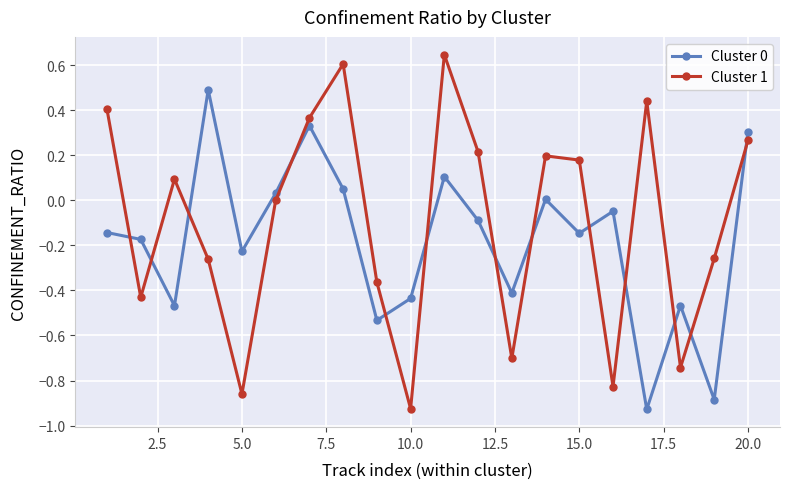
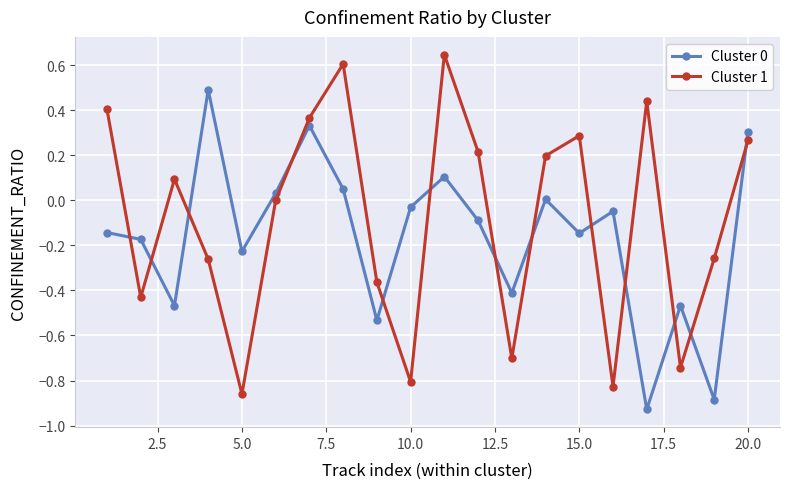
Cluster 0, 10.0: -0.44 -> -0.03
Cluster 1, 10.0: -0.93 -> -0.81
Cluster 1, 15.0: 0.18 -> 0.29
